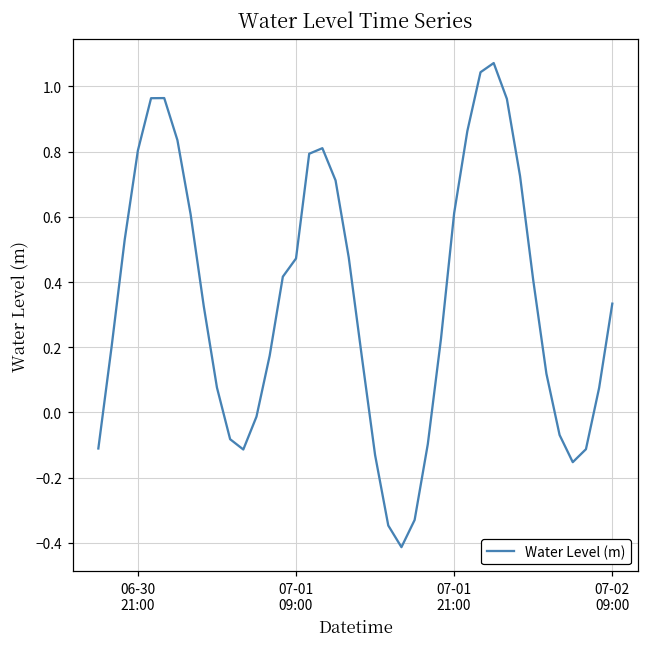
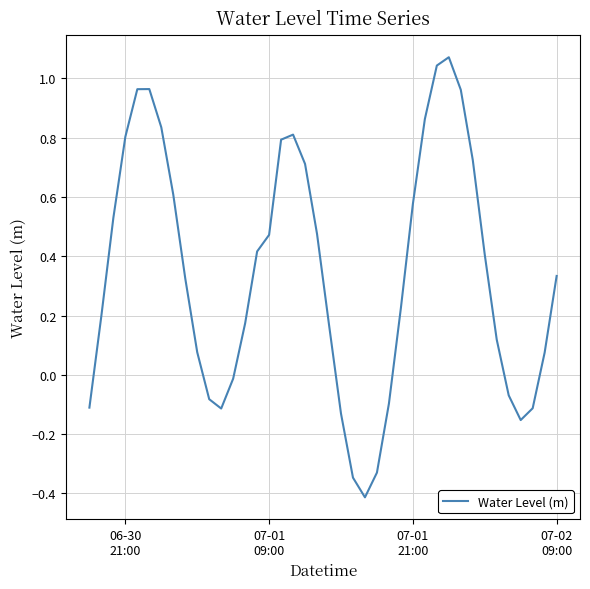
07-01 21:00: 0.61 -> 0.58
